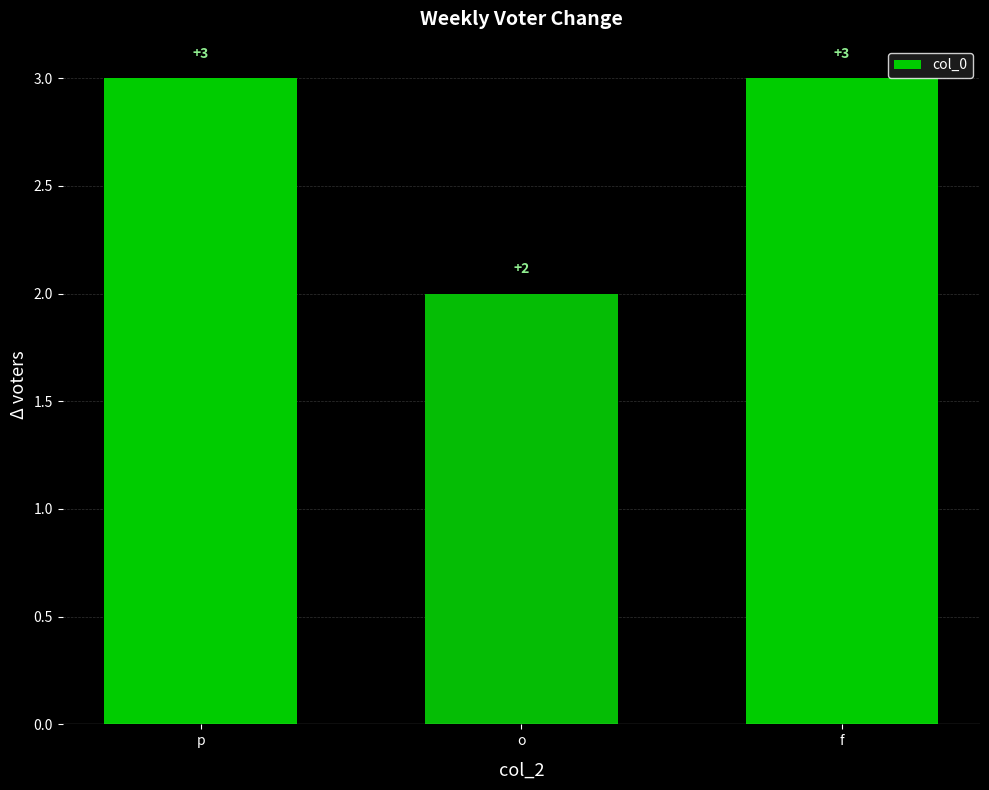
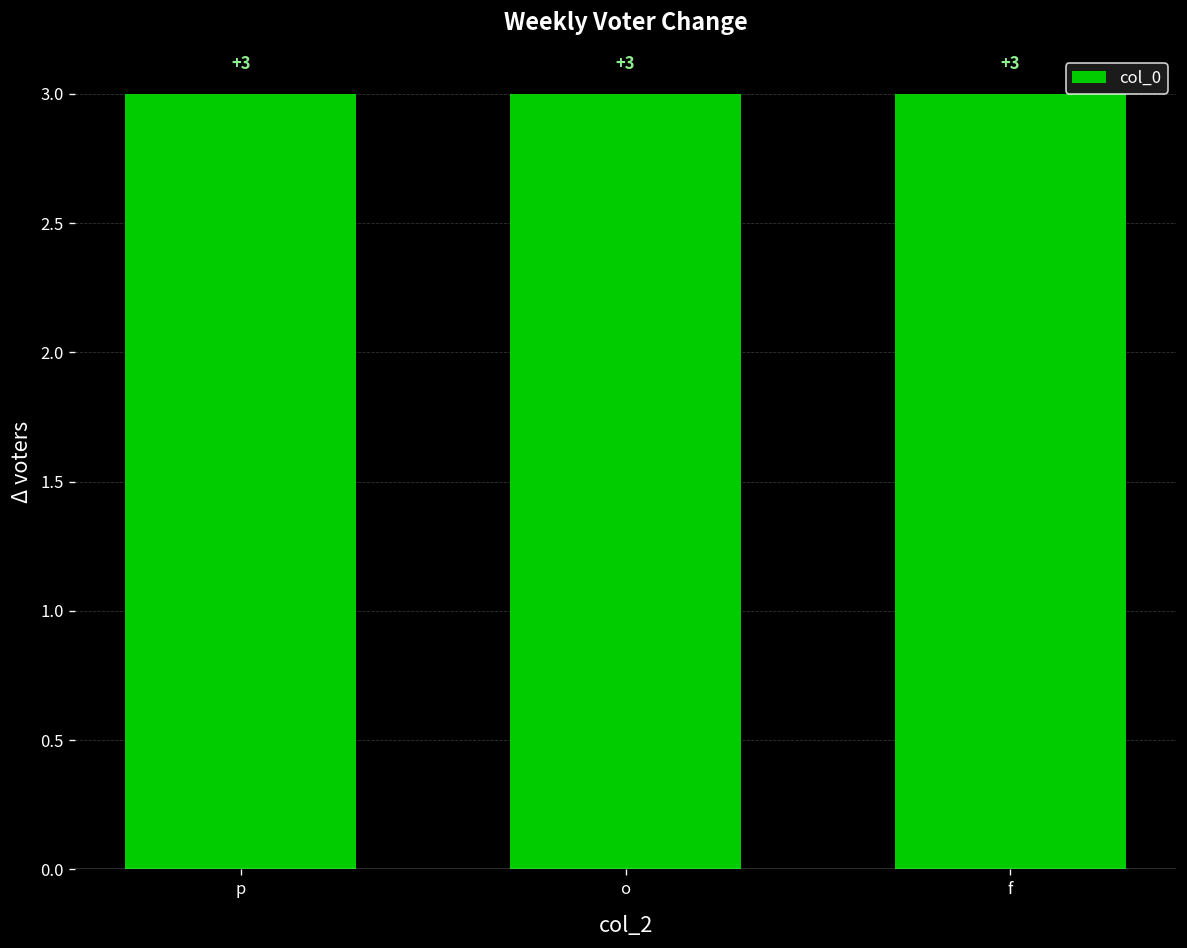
o: +2 -> +3
